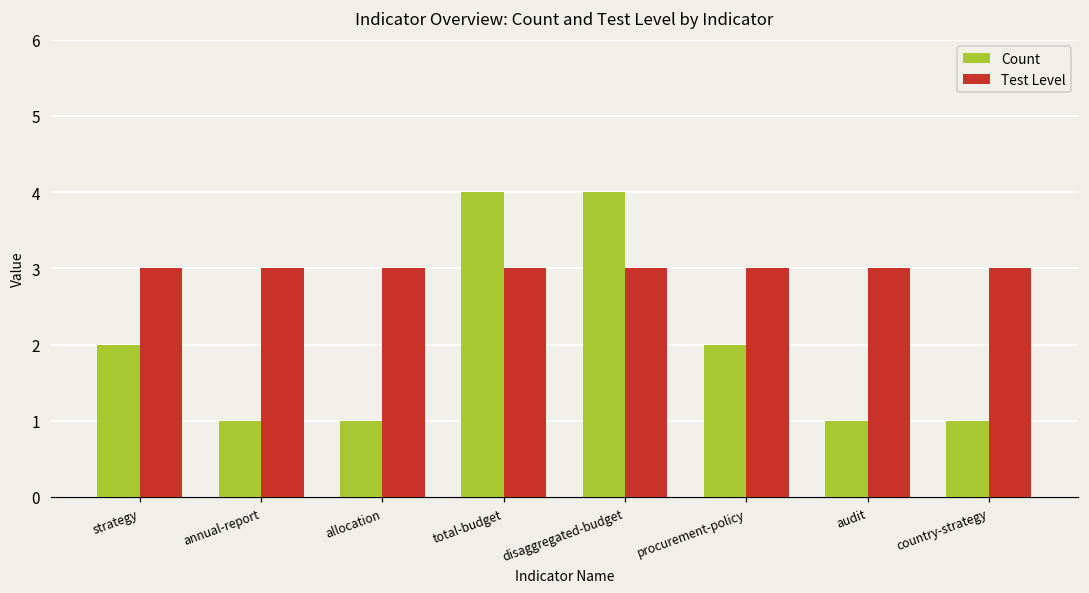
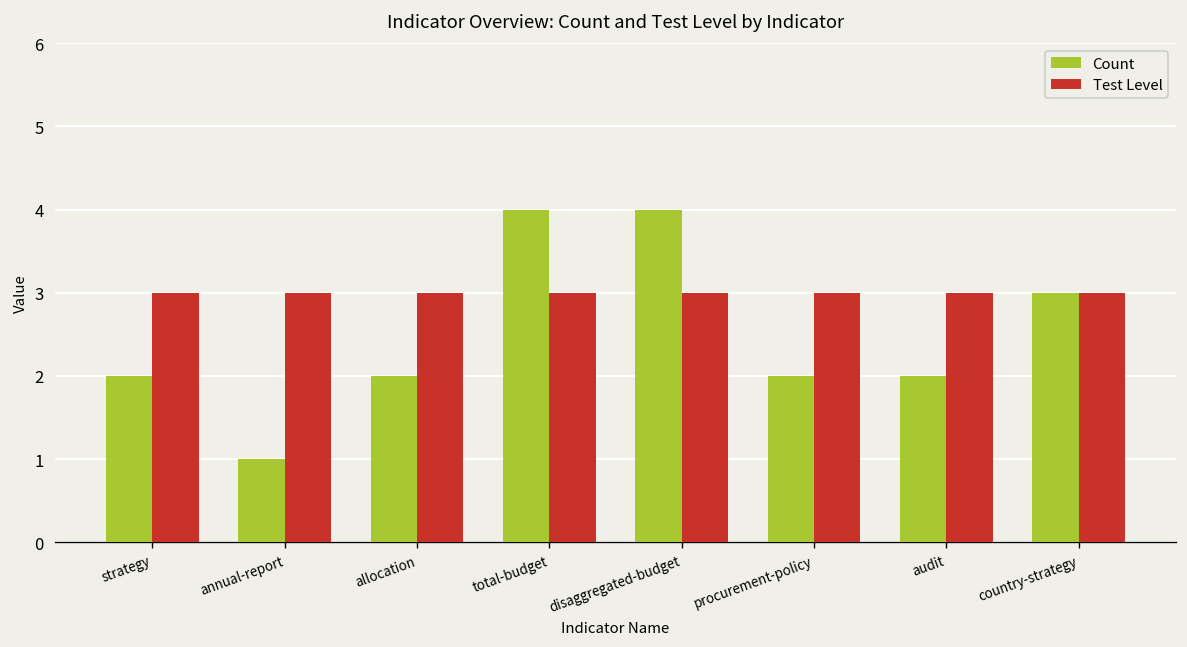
Count, allocation: 1 -> 2
Count, audit: 1 -> 2
Count, country-strategy: 1 -> 3
